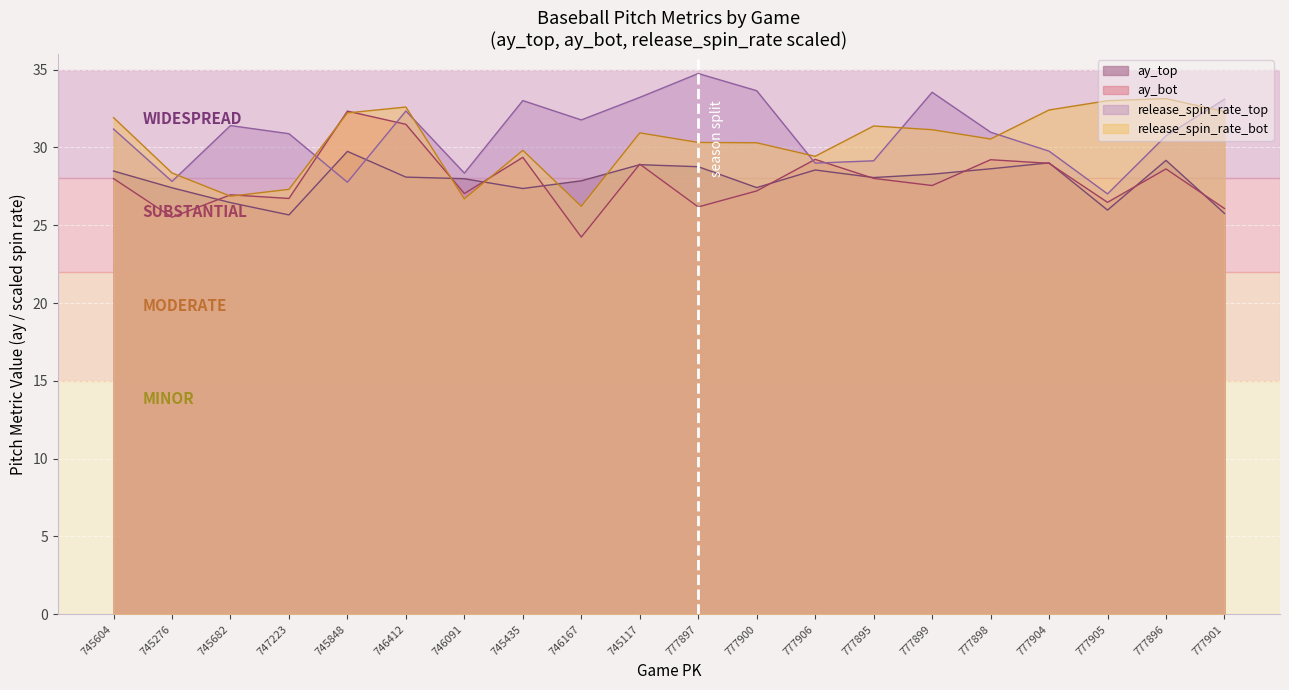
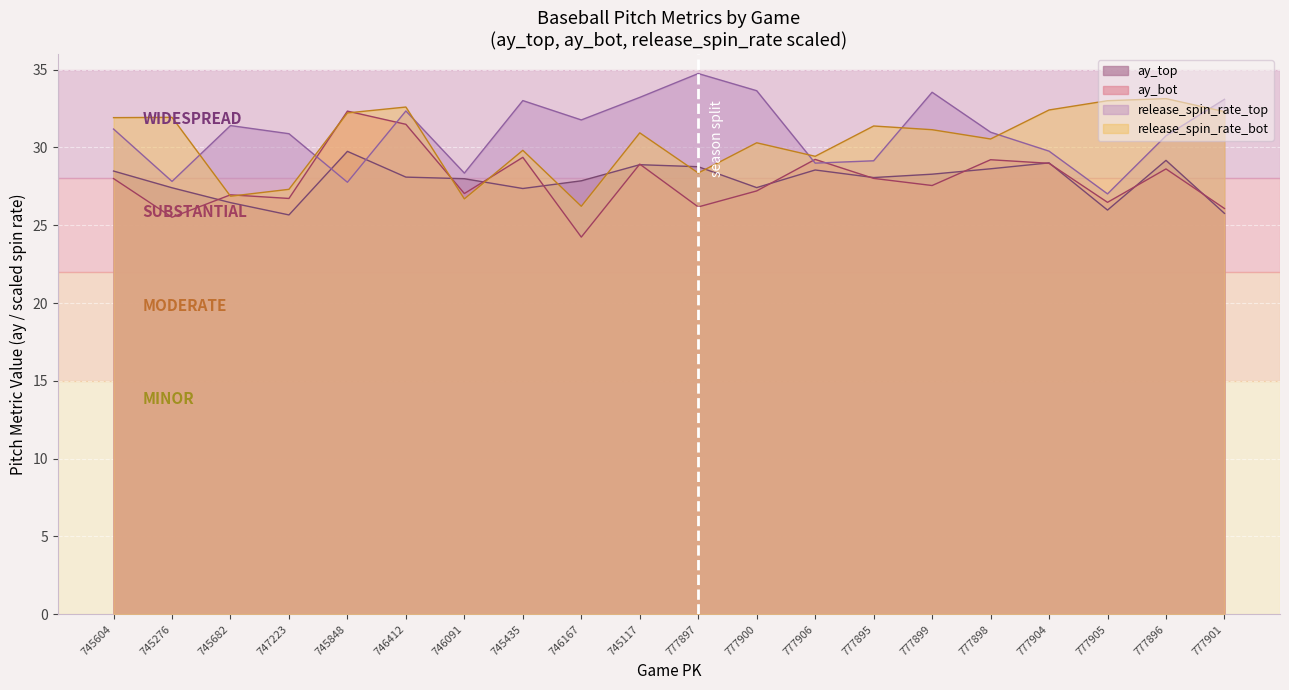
release_spin_rate_bot, 745276: 28.4 -> 31.9
release_spin_rate_bot, 777897: 30.3 -> 28.4
